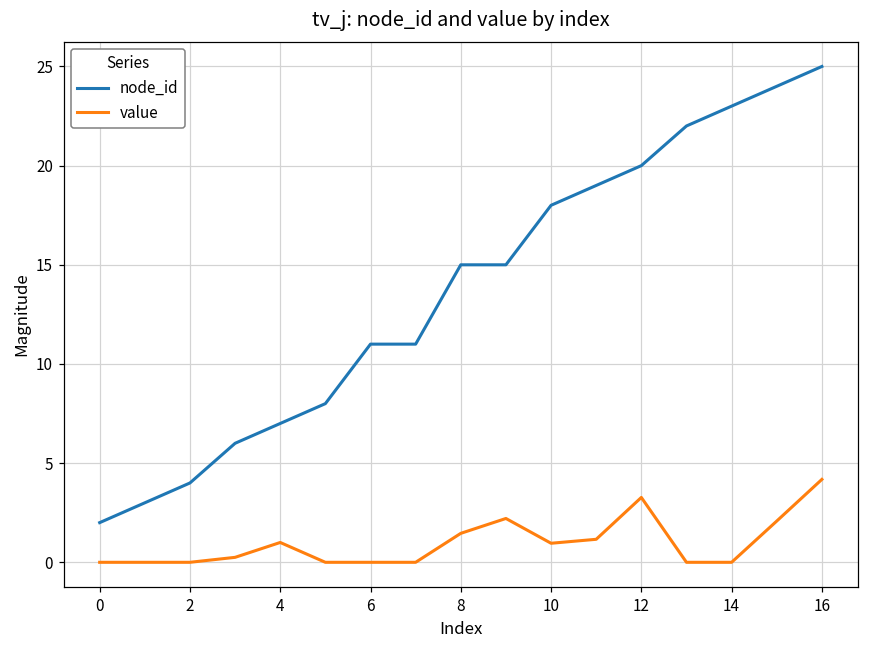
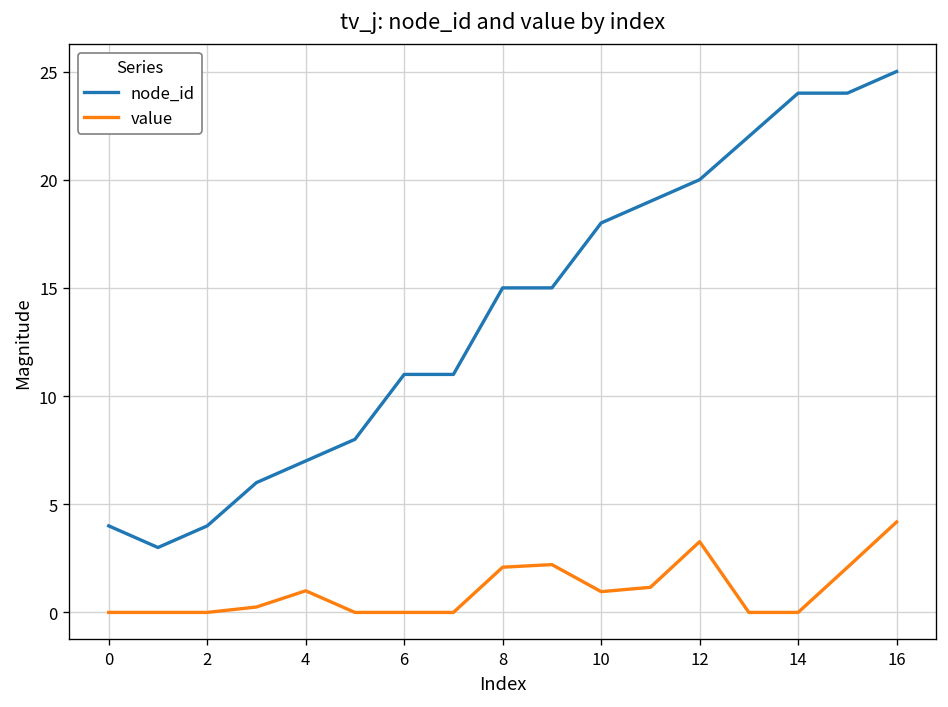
node_id, 0: 2 -> 4
value, 8: 1.5 -> 2.1
node_id, 14: 23 -> 24
